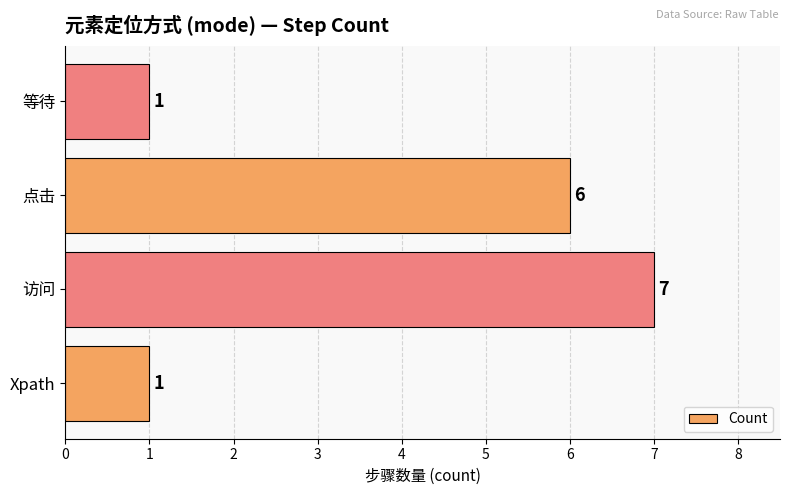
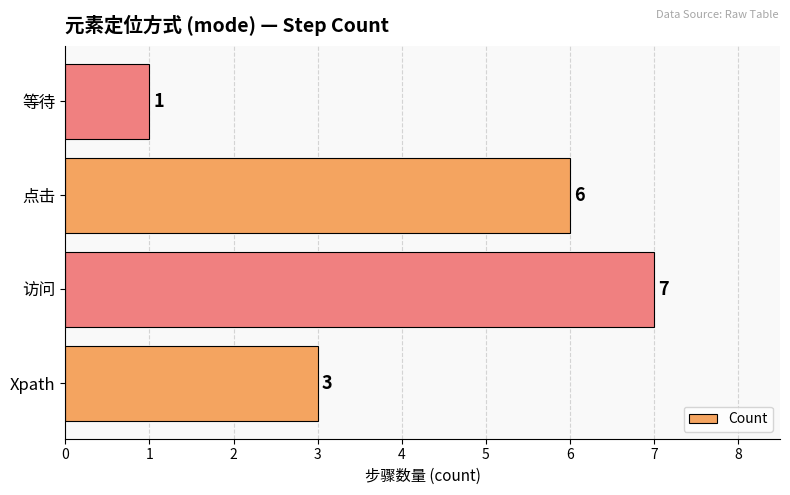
Xpath: 1 -> 3
